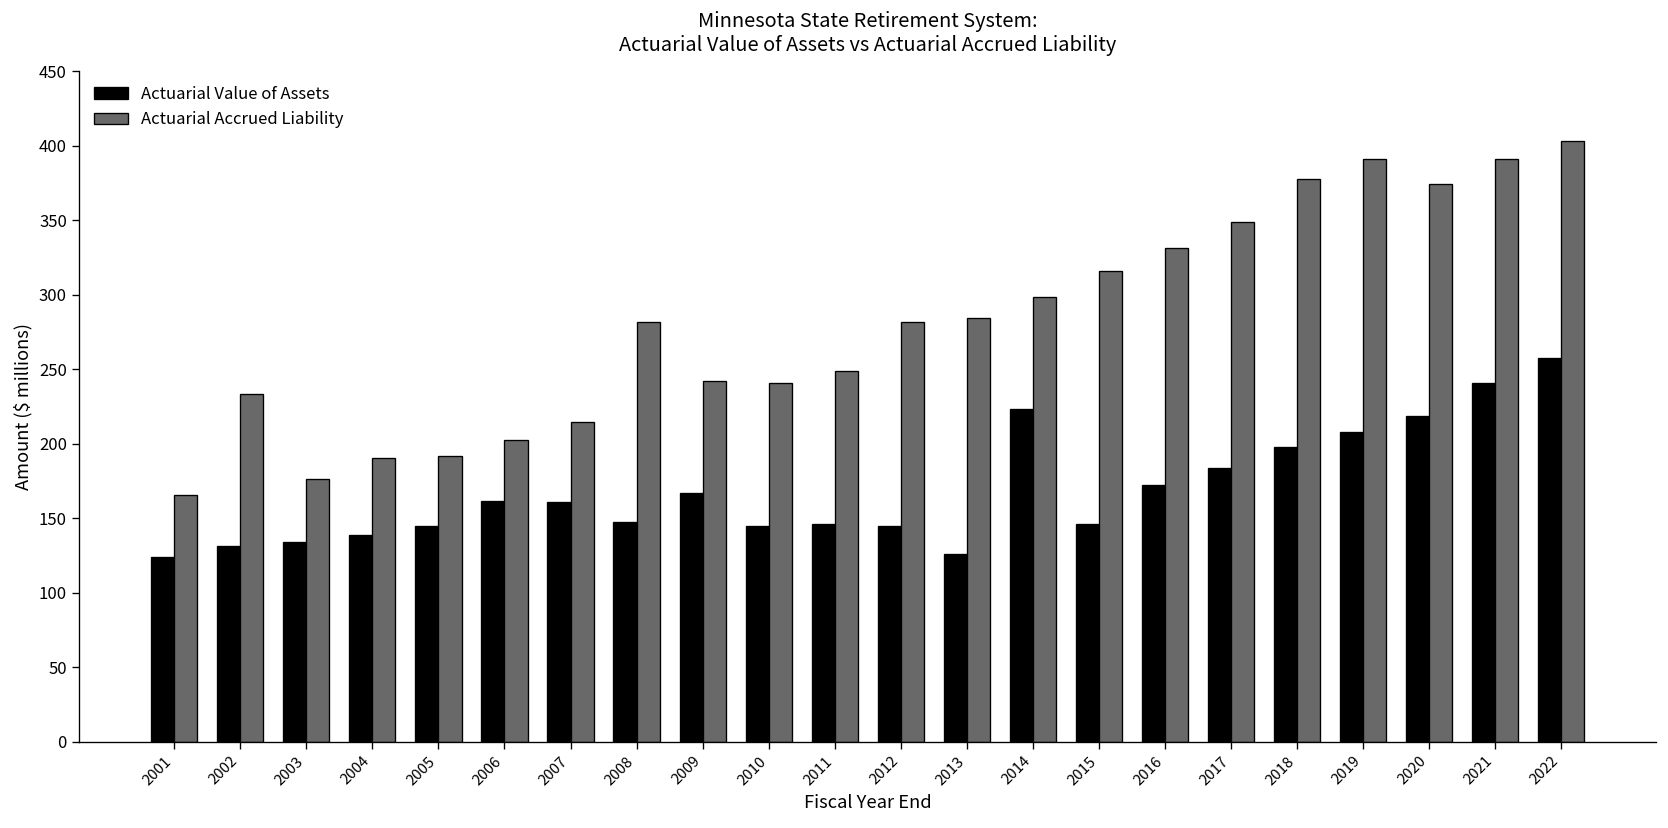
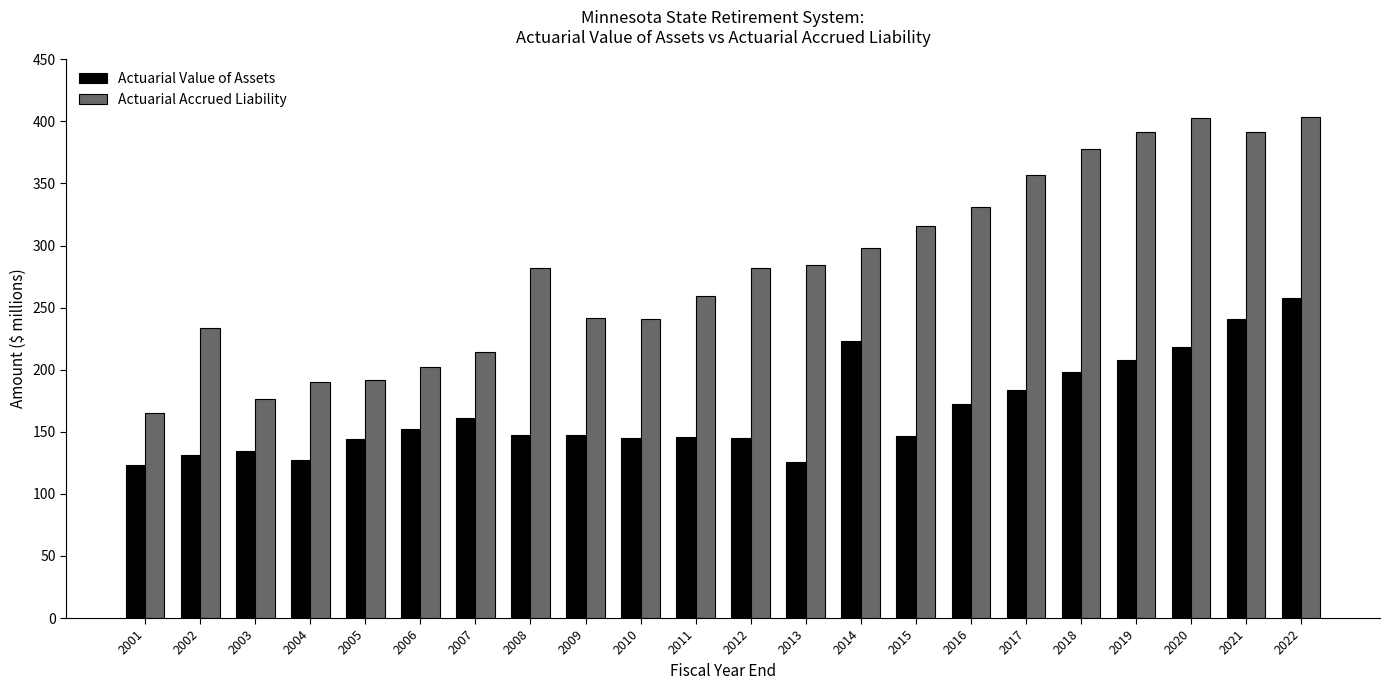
Actuarial Value of Assets, 2004: 139 -> 128
Actuarial Value of Assets, 2006: 161 -> 152
Actuarial Value of Assets, 2009: 167 -> 147
Actuarial Accrued Liability, 2011: 249 -> 260
Actuarial Accrued Liability, 2017: 349 -> 357
Actuarial Accrued Liability, 2020: 374 -> 403
